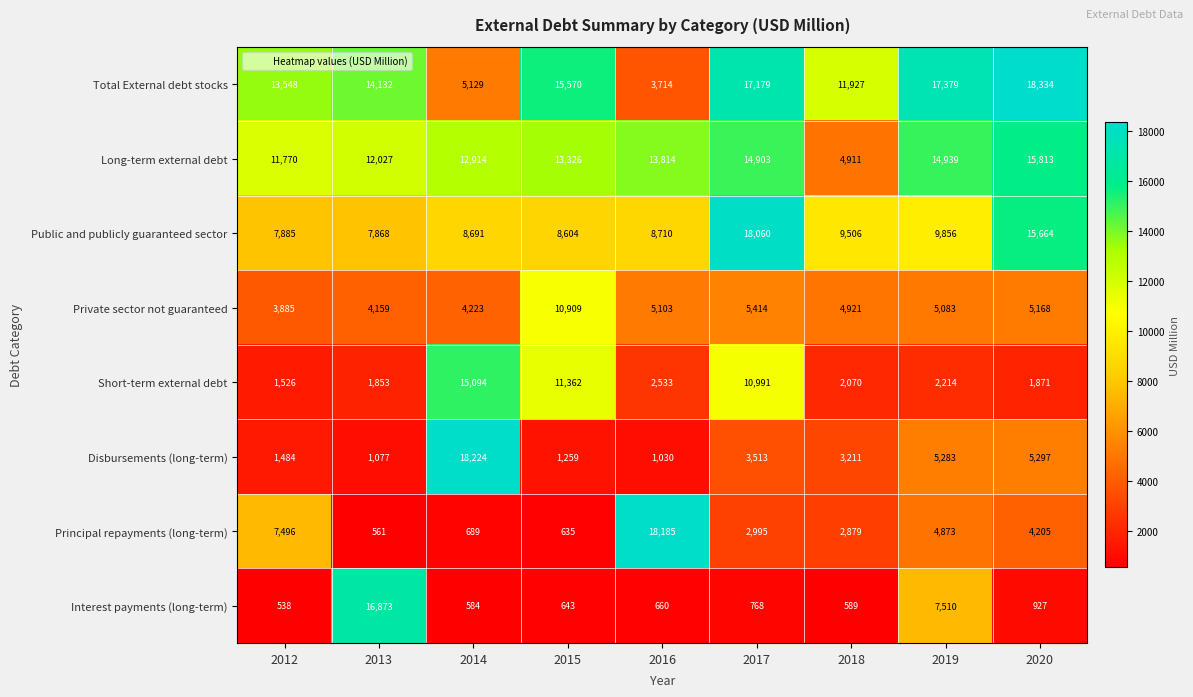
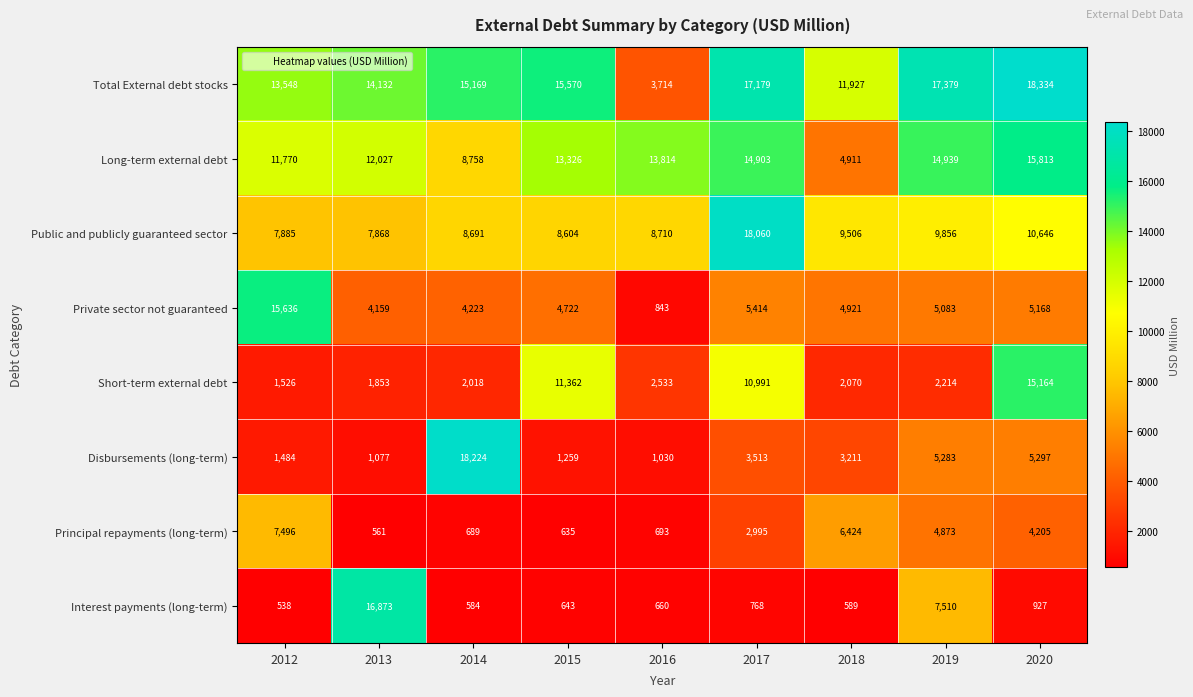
Total External debt stocks, 2014: 5,129 -> 15,169
Long-term external debt, 2014: 12,914 -> 8,758
Public and publicly guaranteed sector, 2020: 15,664 -> 10,646
Private sector not guaranteed, 2012: 3,885 -> 15,636
Private sector not guaranteed, 2015: 10,909 -> 4,722
Private sector not guaranteed, 2016: 5,103 -> 843
Short-term external debt, 2014: 15,094 -> 2,018
Short-term external debt, 2020: 1,871 -> 15,164
Principal repayments (long-term), 2016: 18,185 -> 693
Principal repayments (long-term), 2018: 2,879 -> 6,424
